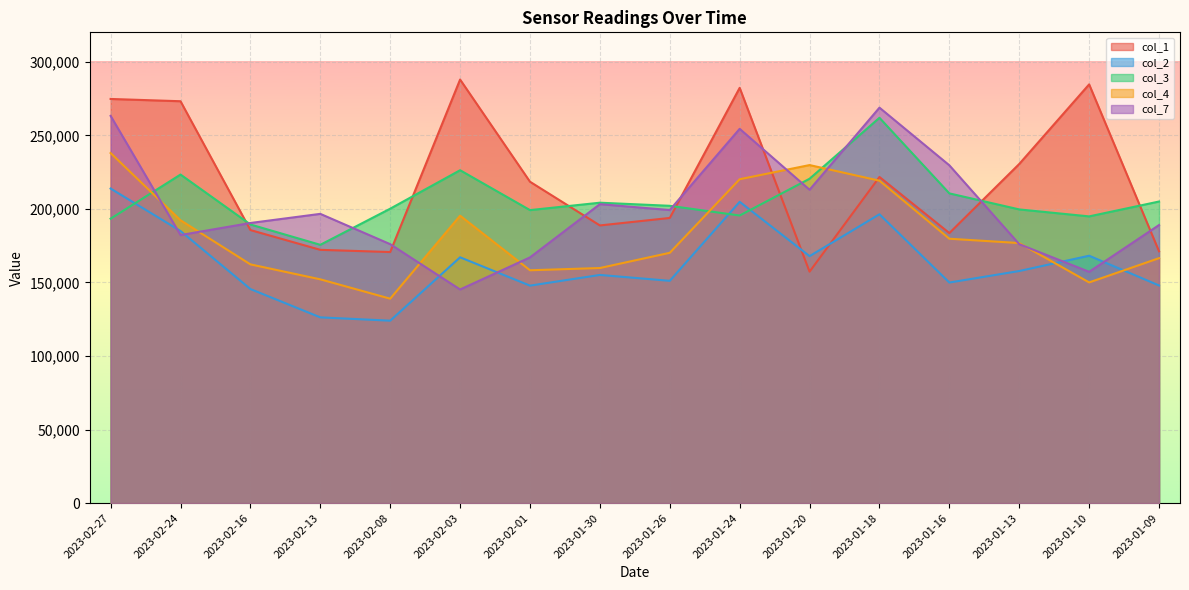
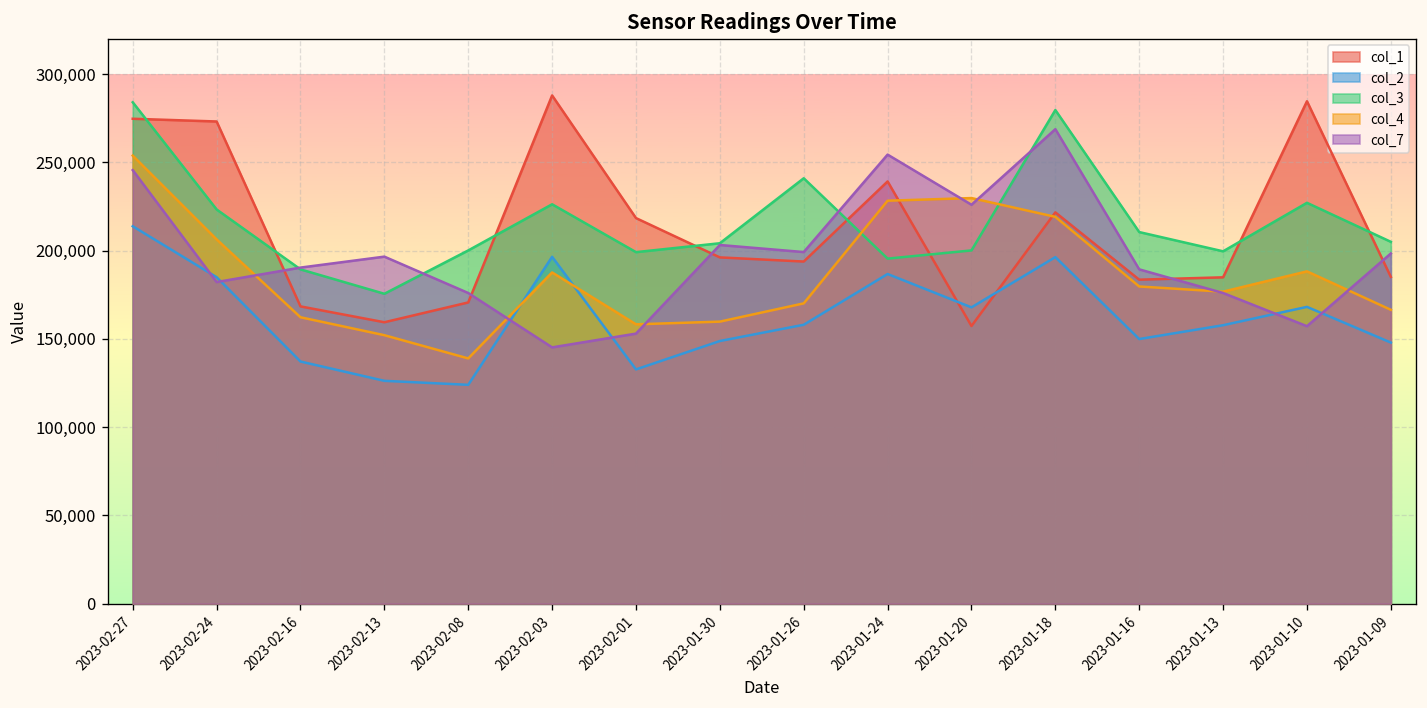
col_3, 2023-02-27: 193,000 -> 284,000
col_4, 2023-02-27: 238,000 -> 254,000
col_7, 2023-02-27: 263,000 -> 246,000
col_4, 2023-02-24: 192,000 -> 206,000
col_1, 2023-02-16: 186,000 -> 168,000
col_2, 2023-02-16: 146,000 -> 137,000
col_1, 2023-02-13: 172,000 -> 159,000
col_2, 2023-02-03: 167,000 -> 197,000
col_4, 2023-02-03: 195,000 -> 188,000
col_2, 2023-02-01: 148,000 -> 133,000
col_7, 2023-02-01: 167,000 -> 153,000
col_1, 2023-01-30: 189,000 -> 196,000
col_2, 2023-01-30: 155,000 -> 149,000
col_2, 2023-01-26: 151,000 -> 158,000
col_3, 2023-01-26: 202,000 -> 241,000
col_1, 2023-01-24: 282,000 -> 239,000
col_2, 2023-01-24: 205,000 -> 187,000
col_4, 2023-01-24: 220,000 -> 228,000
col_3, 2023-01-20: 220,000 -> 200,000
col_7, 2023-01-20: 213,000 -> 226,000
col_3, 2023-01-18: 262,000 -> 280,000
col_7, 2023-01-16: 230,000 -> 189,000
col_1, 2023-01-13: 231,000 -> 185,000
col_3, 2023-01-10: 195,000 -> 227,000
col_4, 2023-01-10: 150,000 -> 188,000
col_1, 2023-01-09: 171,000 -> 185,000
col_7, 2023-01-09: 189,000 -> 198,000
